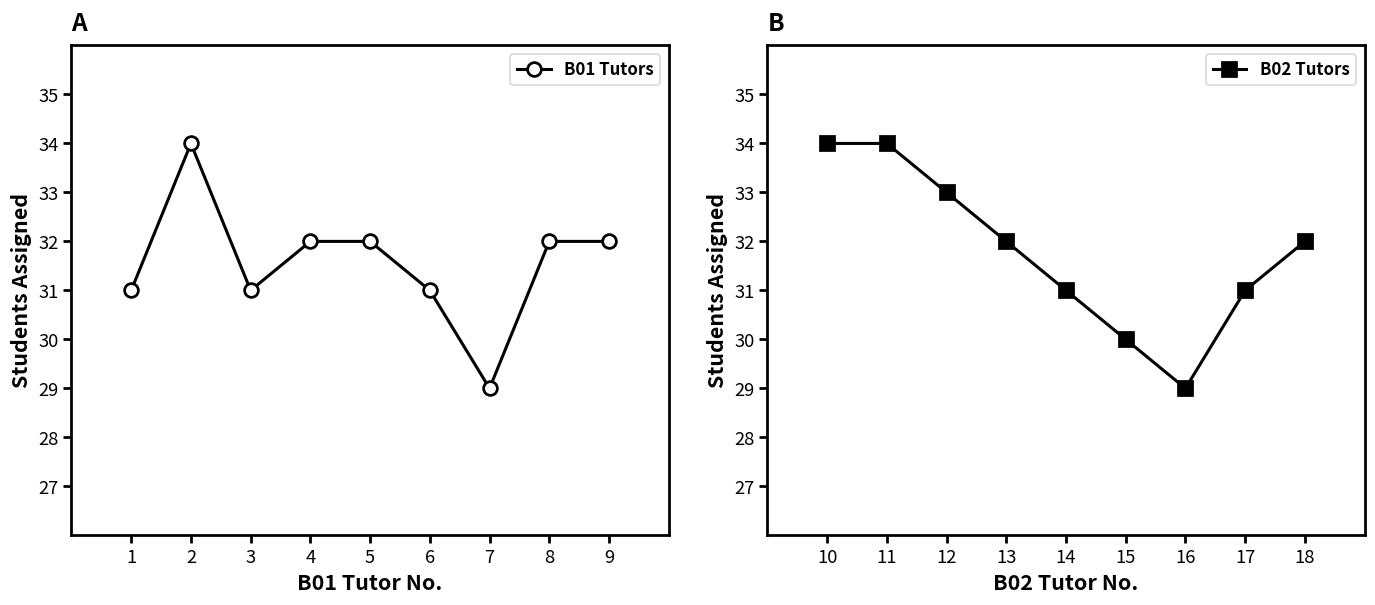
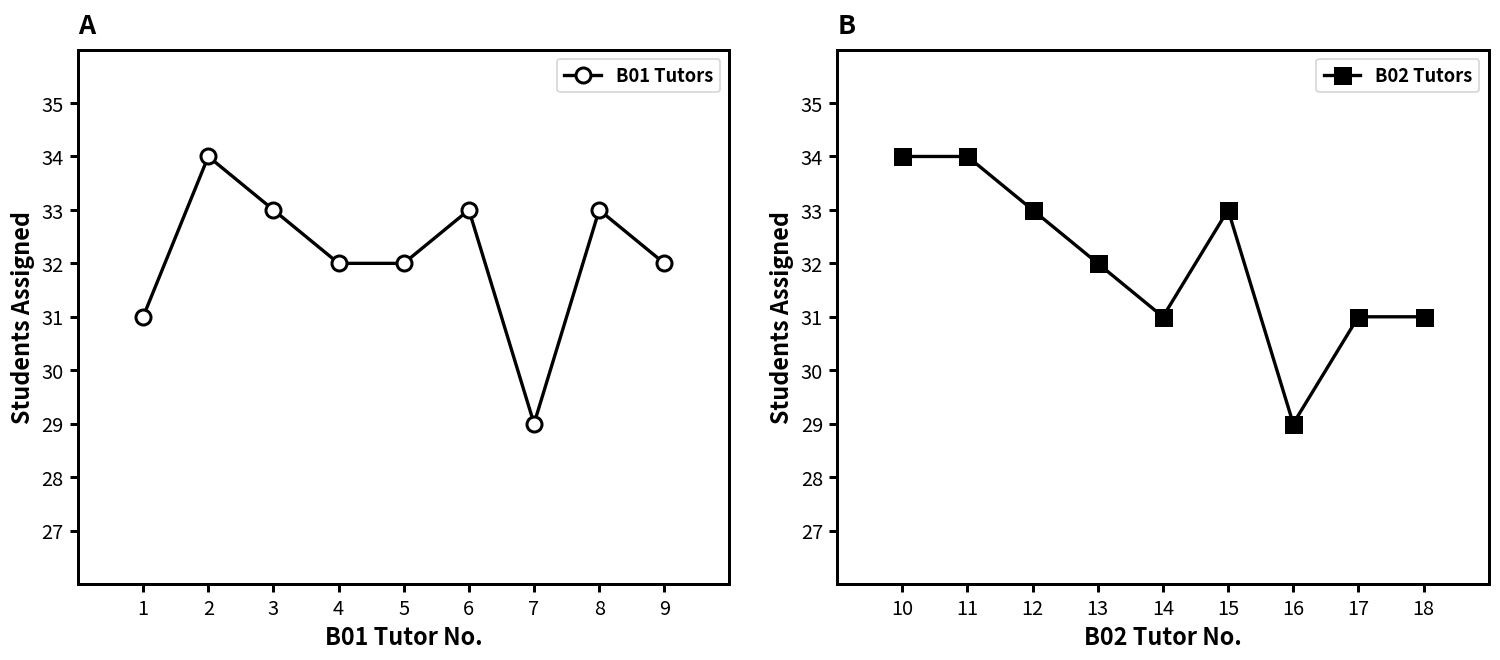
A, 3: 31 -> 33
A, 6: 31 -> 33
A, 8: 32 -> 33
B, 15: 30 -> 33
B, 18: 32 -> 31
